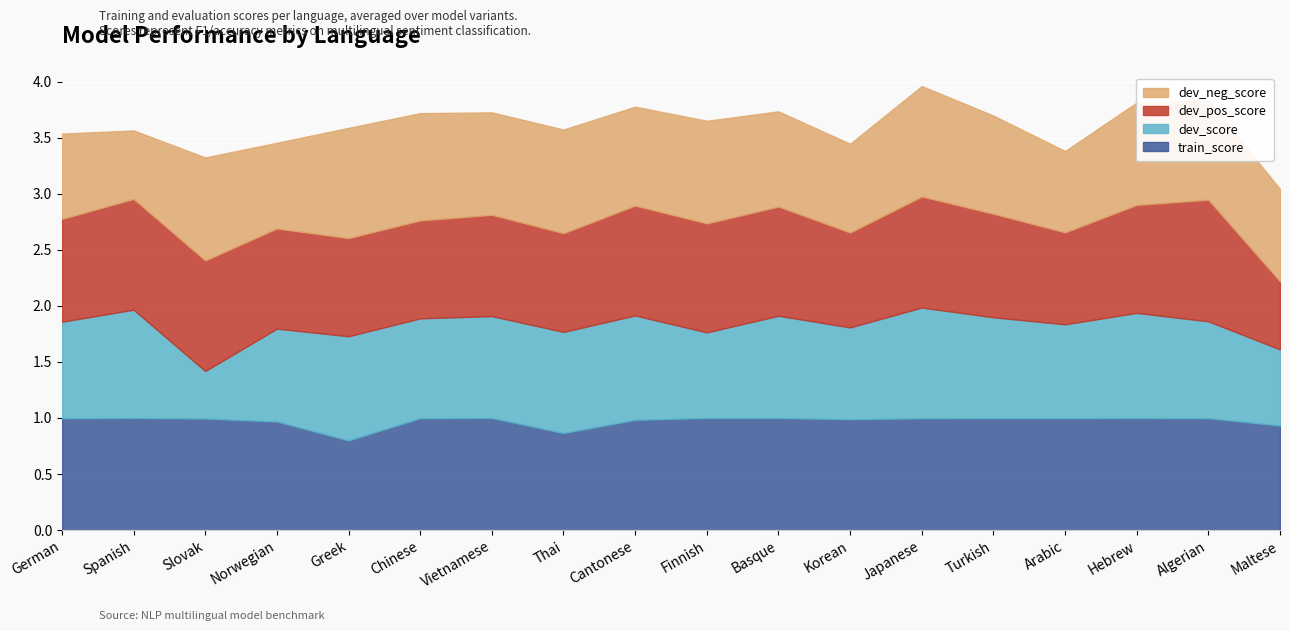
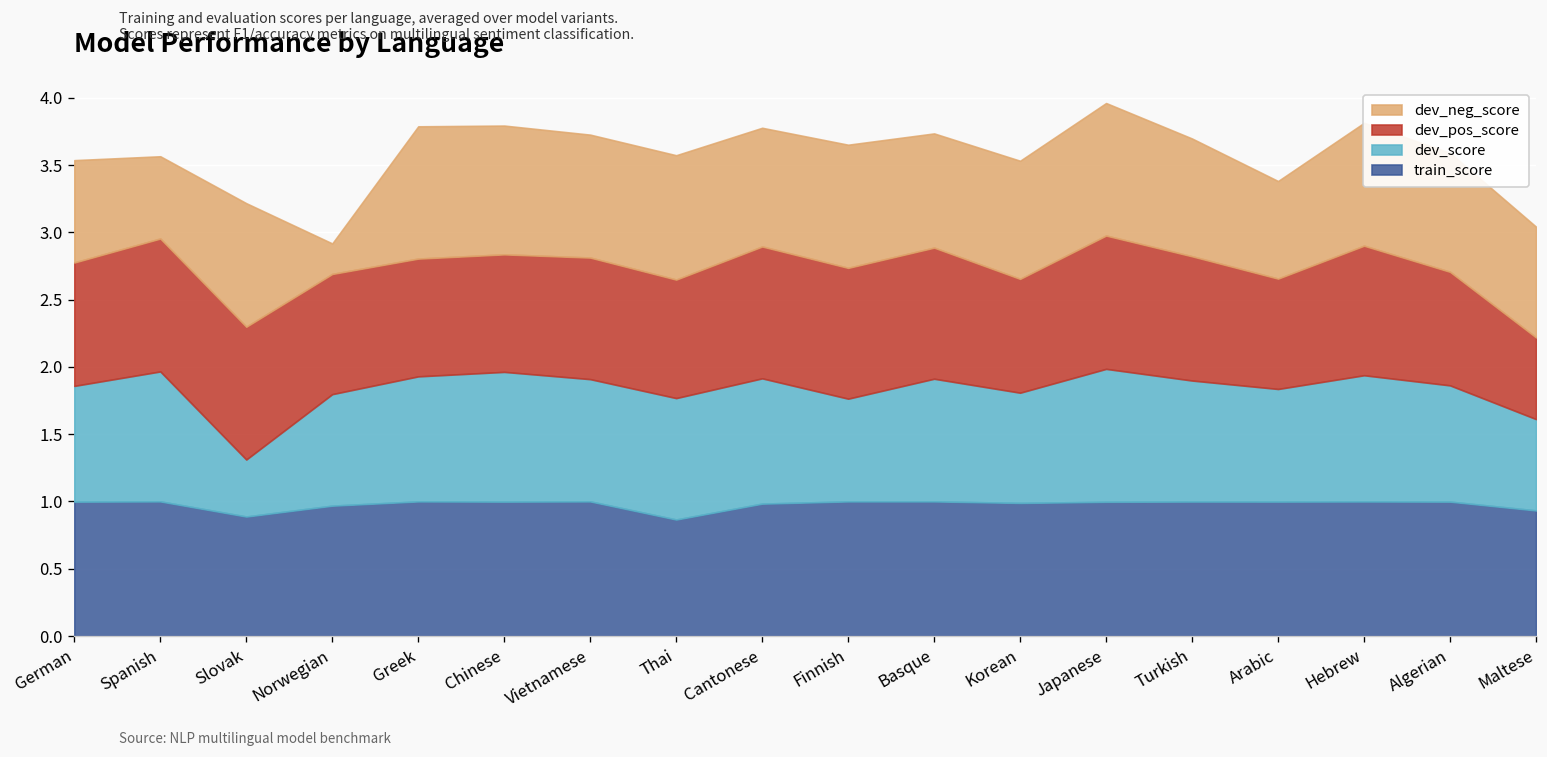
train_score, Slovak: 1.00 -> 0.89
dev_neg_score, Norwegian: 0.76 -> 0.23
train_score, Greek: 0.8 -> 1.0
dev_score, Chinese: 0.89 -> 0.96
dev_neg_score, Korean: 0.79 -> 0.88
dev_pos_score, Algerian: 1.08 -> 0.84
